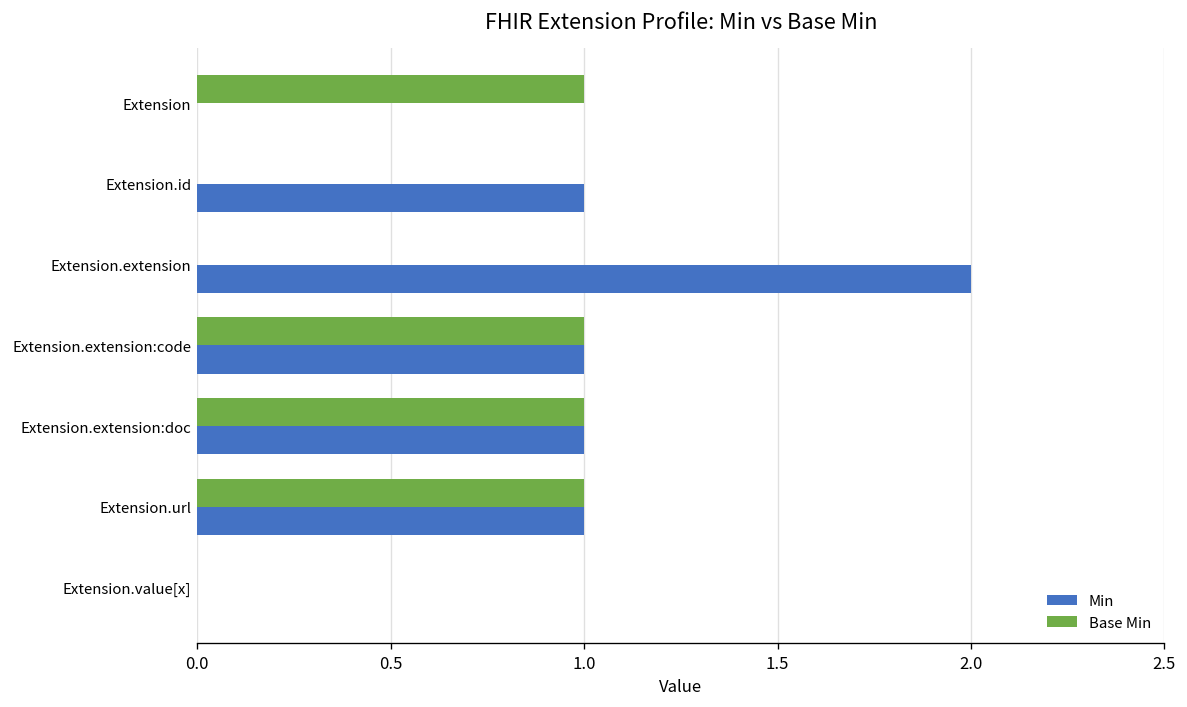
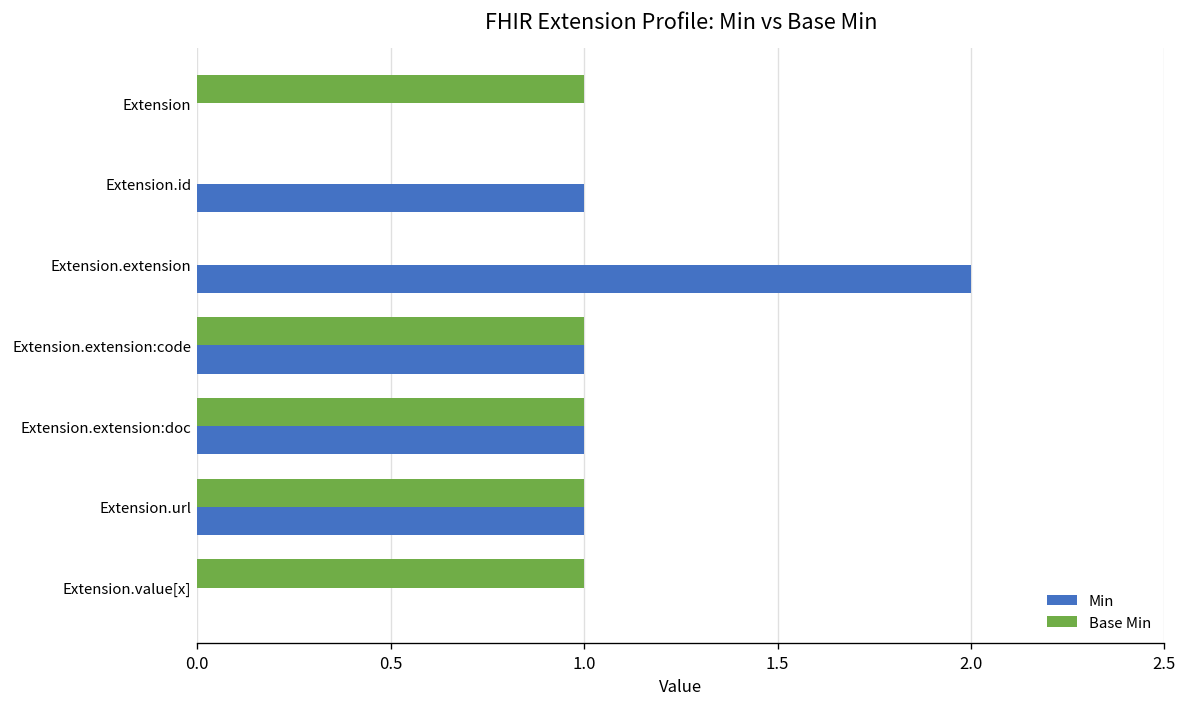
Base Min, Extension.value[x]: 0 -> 1
